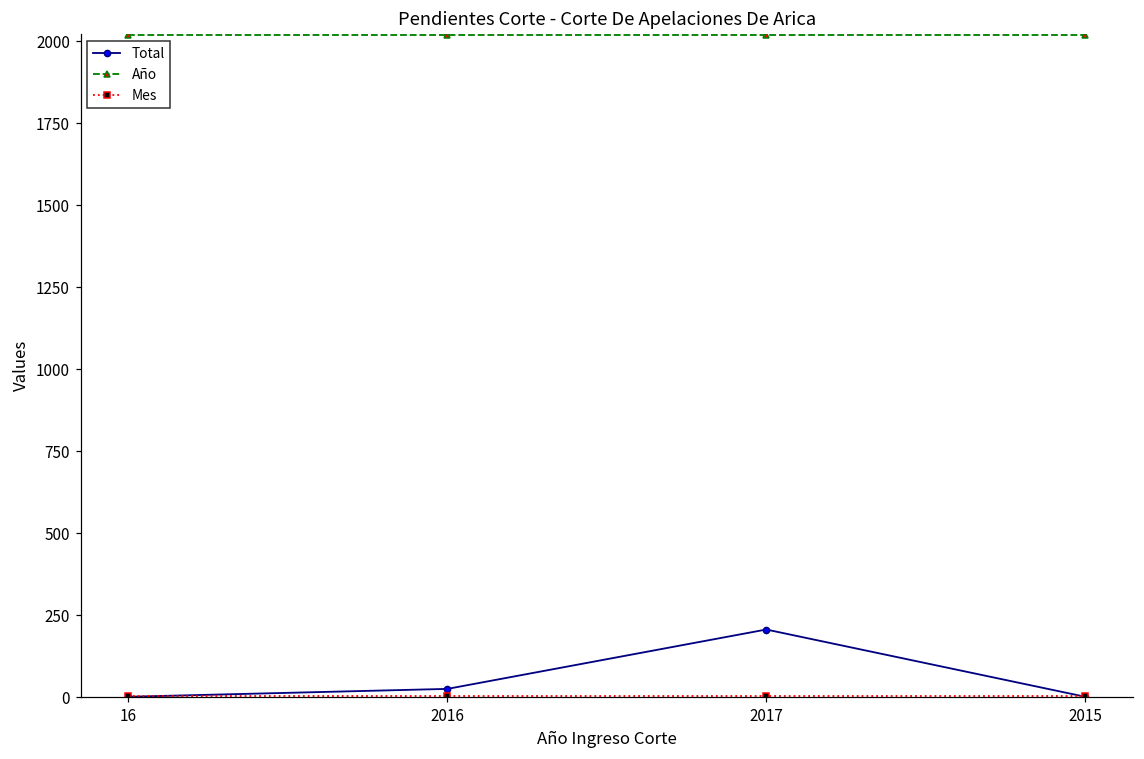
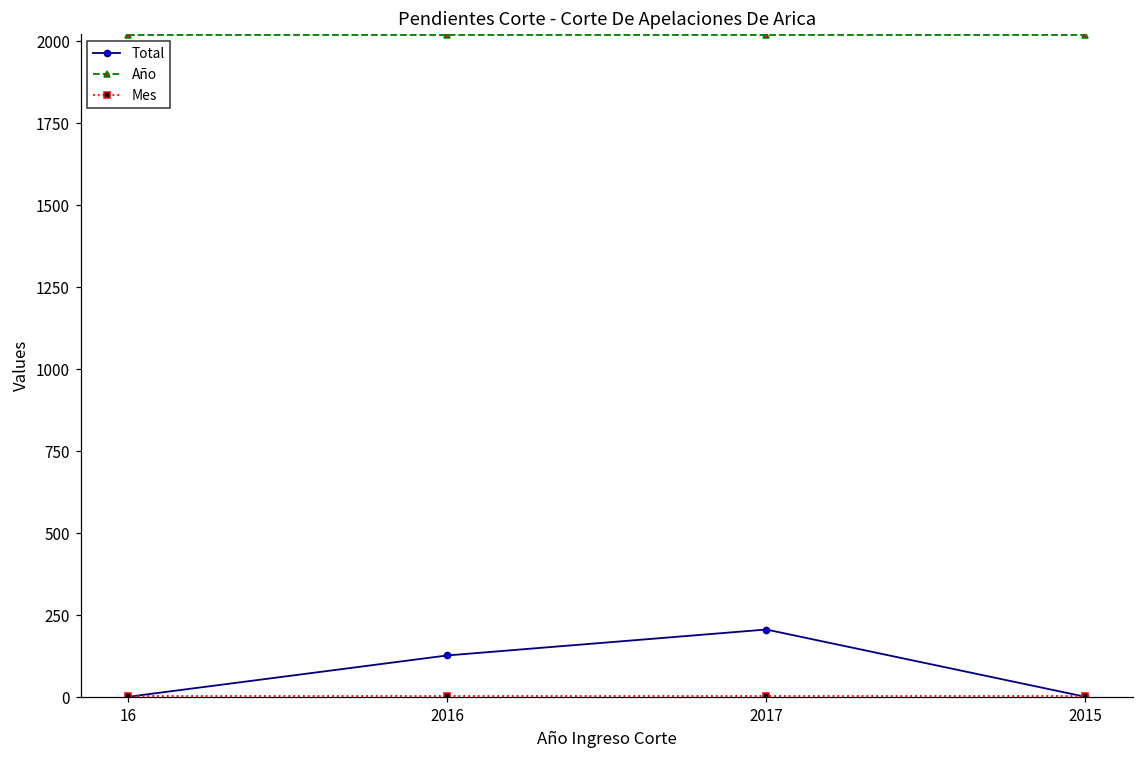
Total, 2016: 30 -> 130
